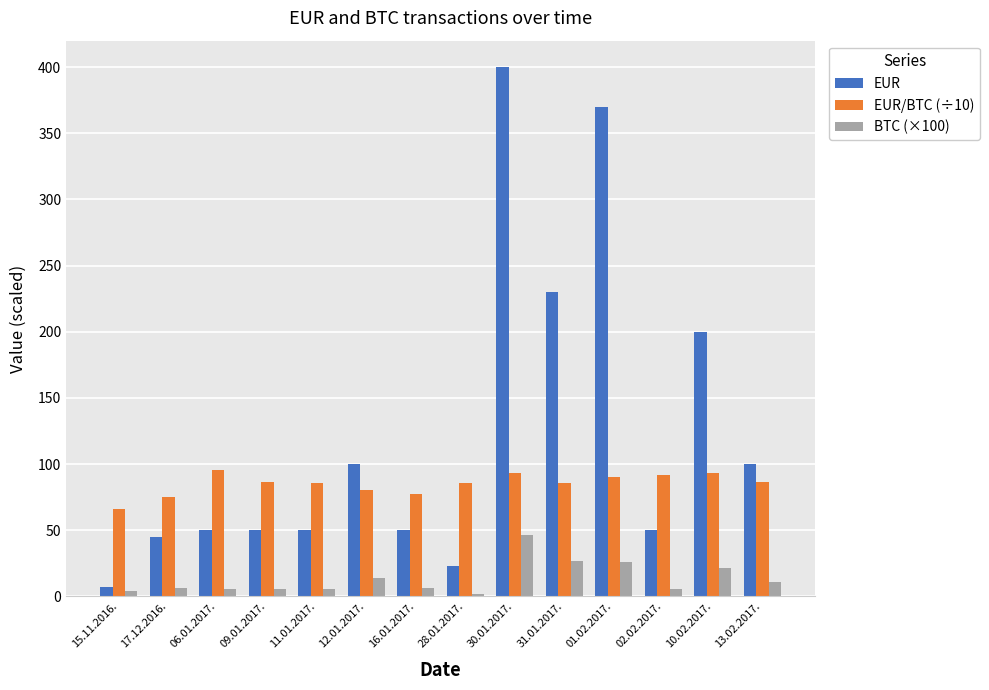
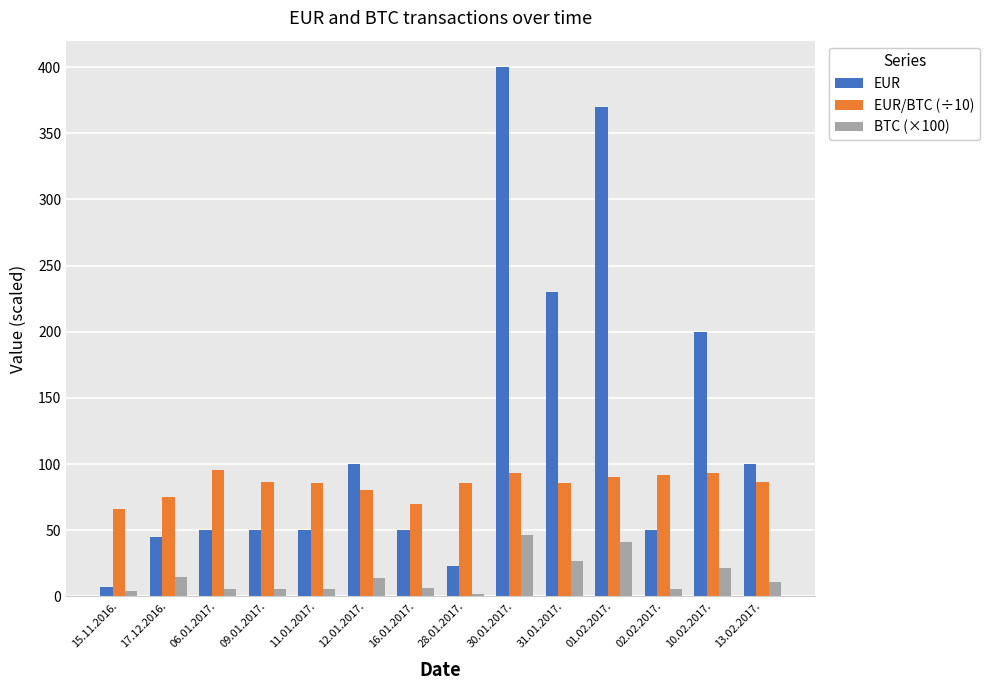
BTC (×100), 17.12.2016.: 6 -> 15
EUR/BTC (÷10), 16.01.2017.: 77 -> 70
BTC (×100), 01.02.2017.: 26 -> 41
